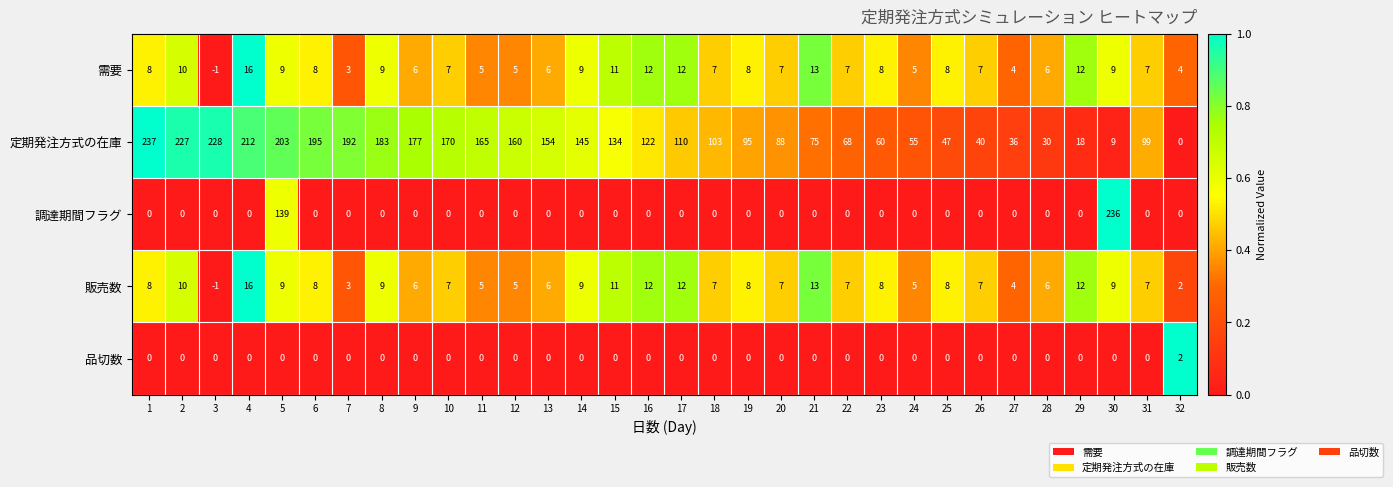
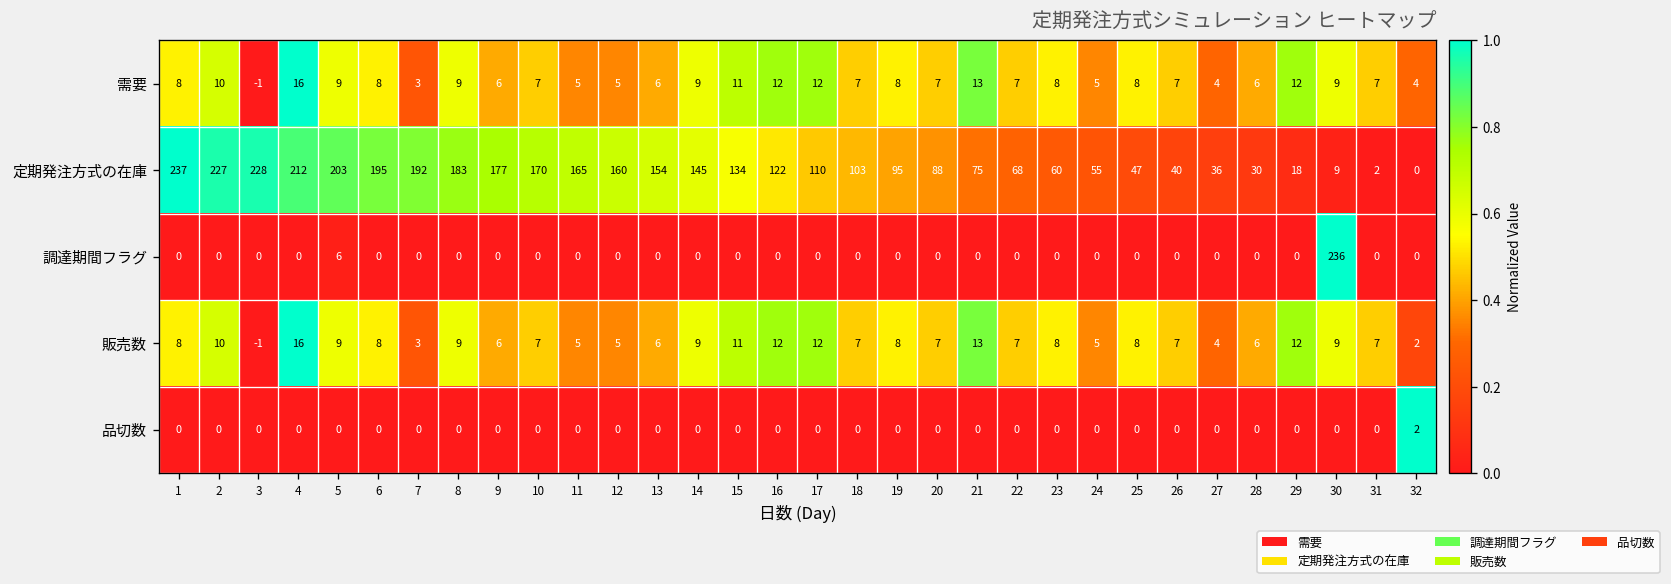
定期発注方式の在庫, 31: 99 -> 2
調達期間フラグ, 5: 139 -> 6
